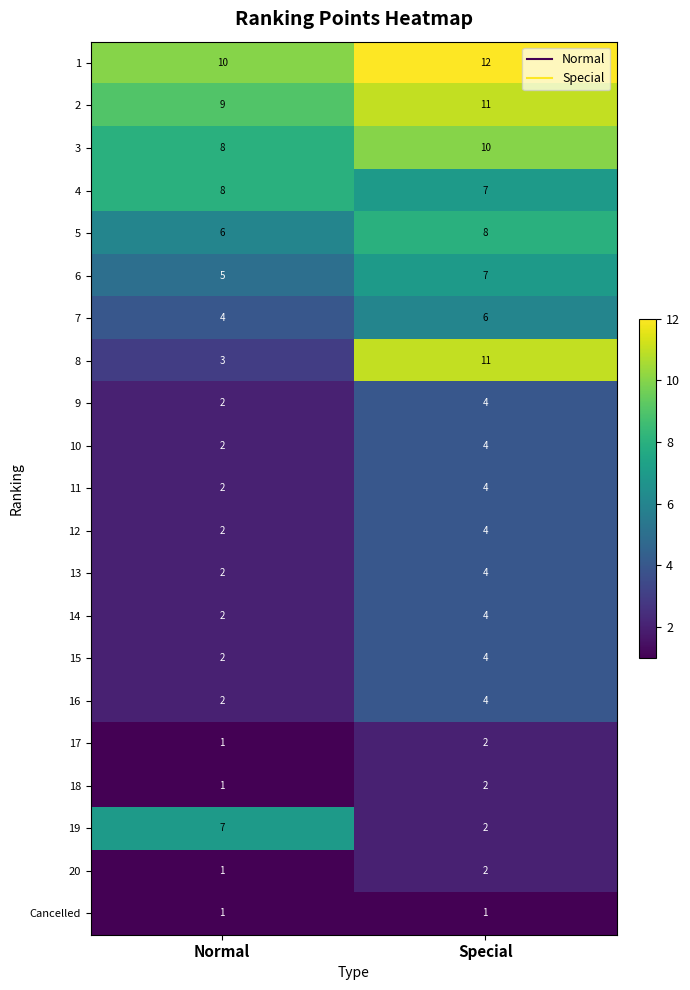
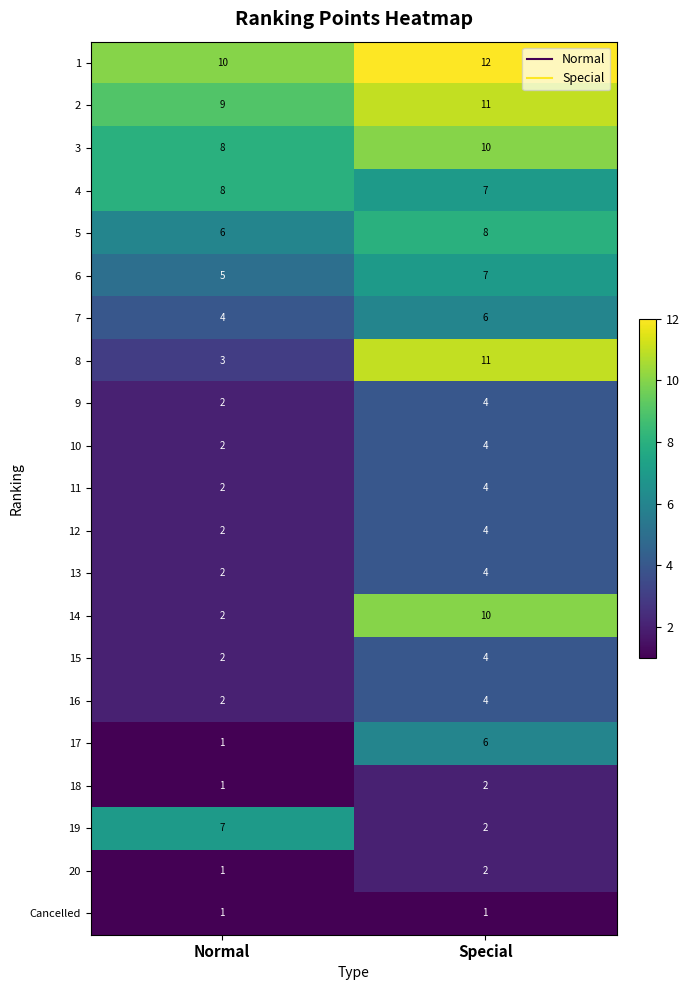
14, Special: 4 -> 10
17, Special: 2 -> 6
